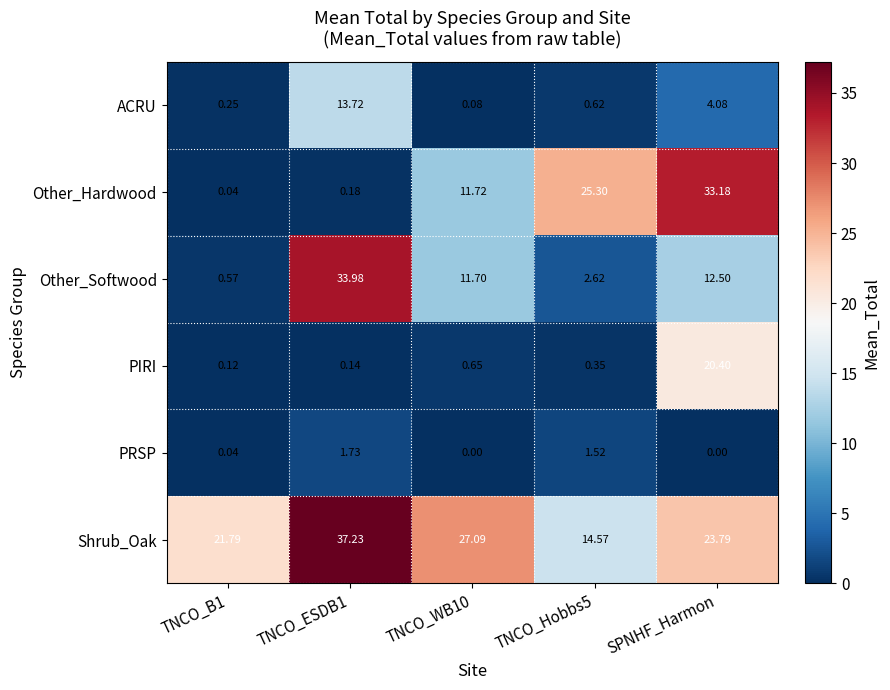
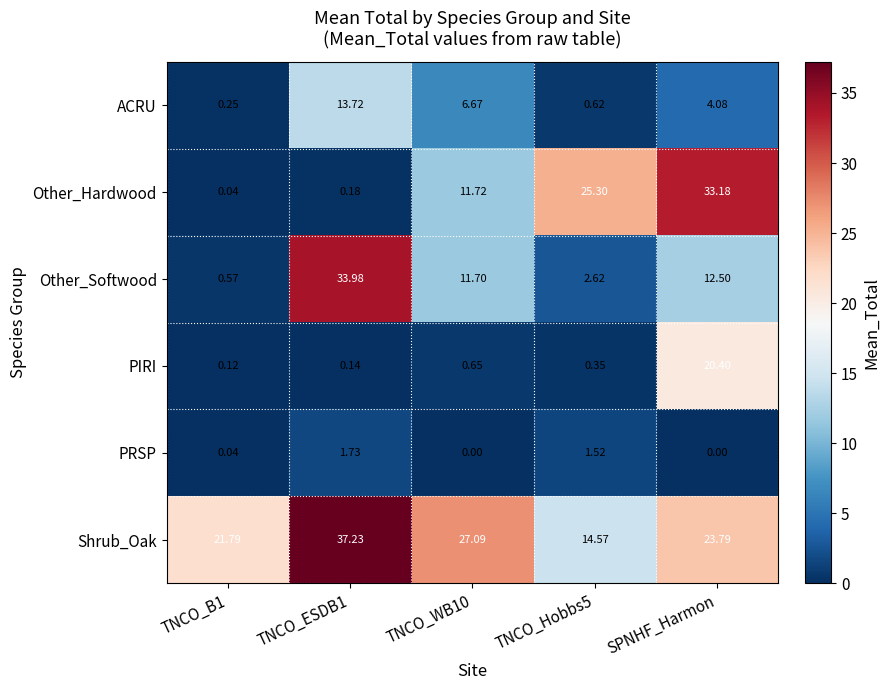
ACRU, TNCO_WB10: 0.08 -> 6.67
